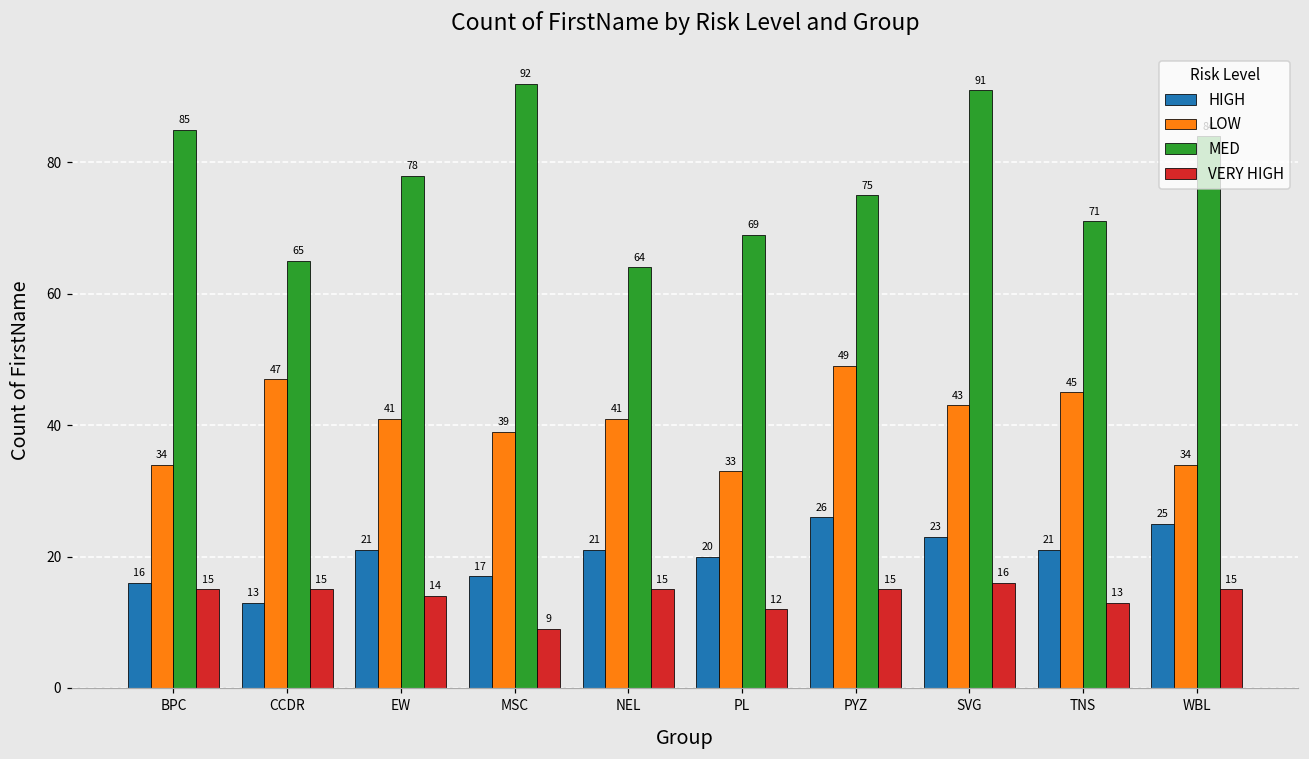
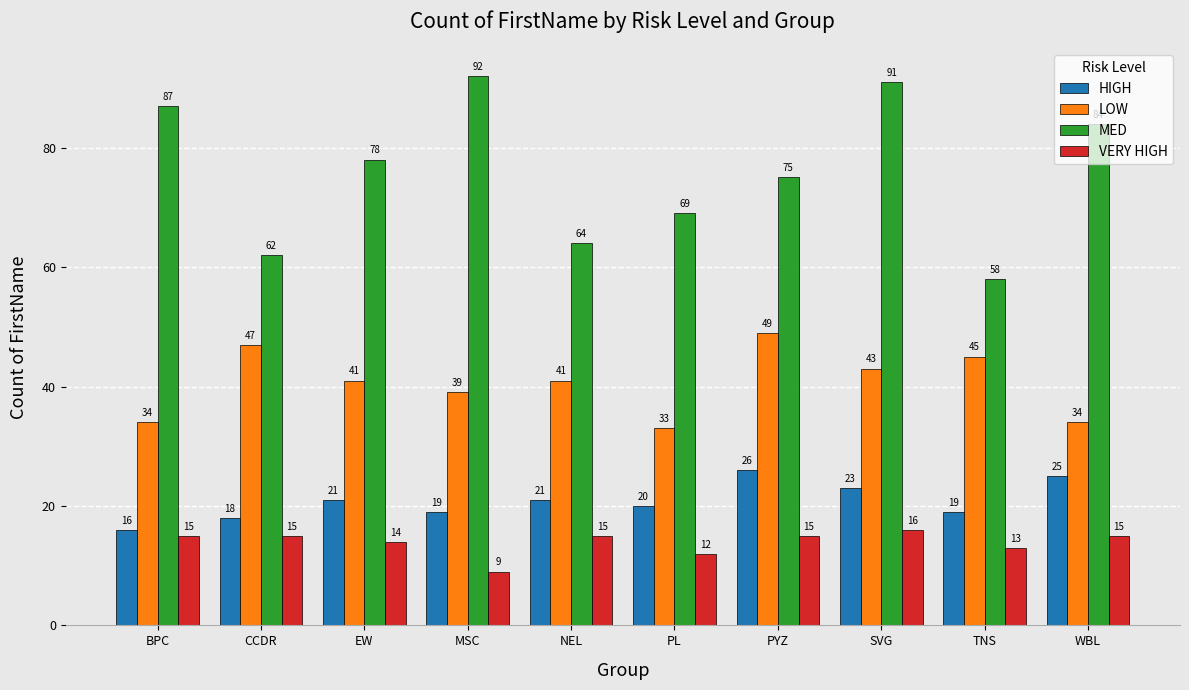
MED, BPC: 85 -> 87
HIGH, CCDR: 13 -> 18
MED, CCDR: 65 -> 62
HIGH, MSC: 17 -> 19
HIGH, TNS: 21 -> 19
MED, TNS: 71 -> 58
